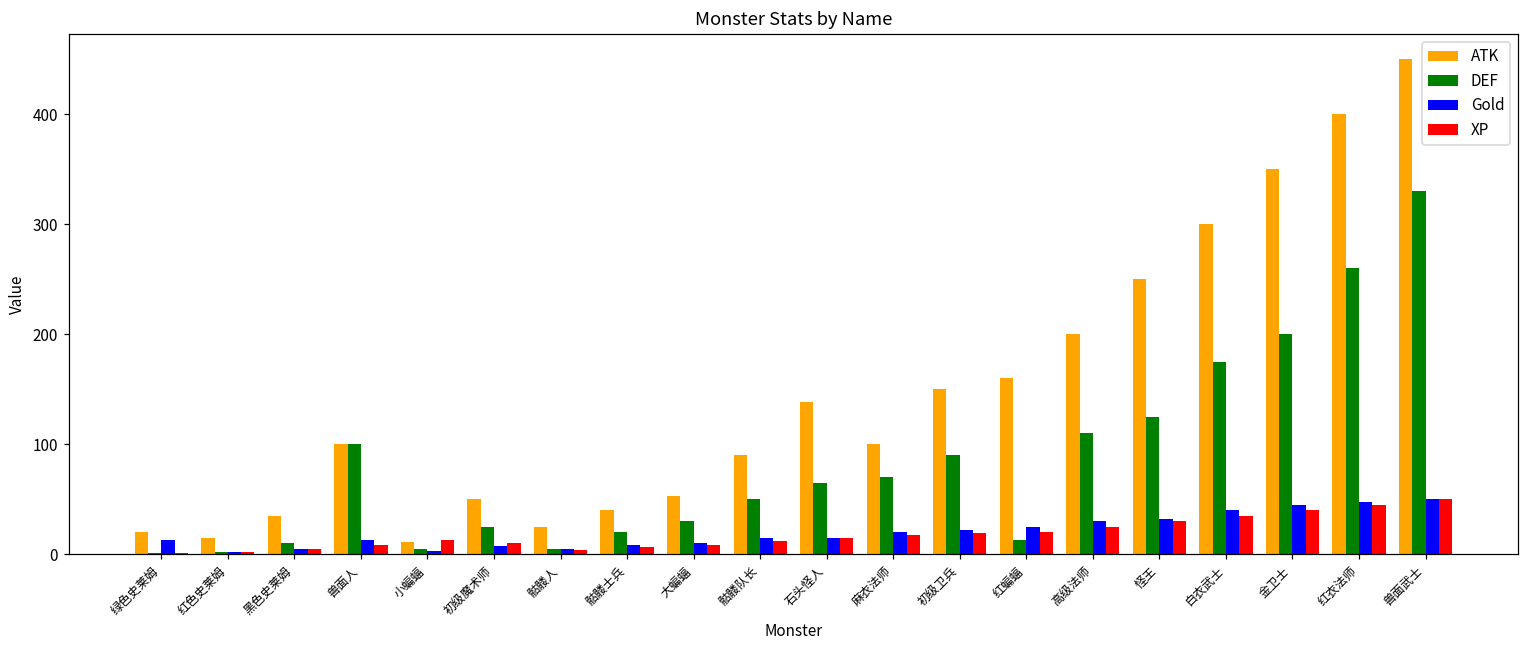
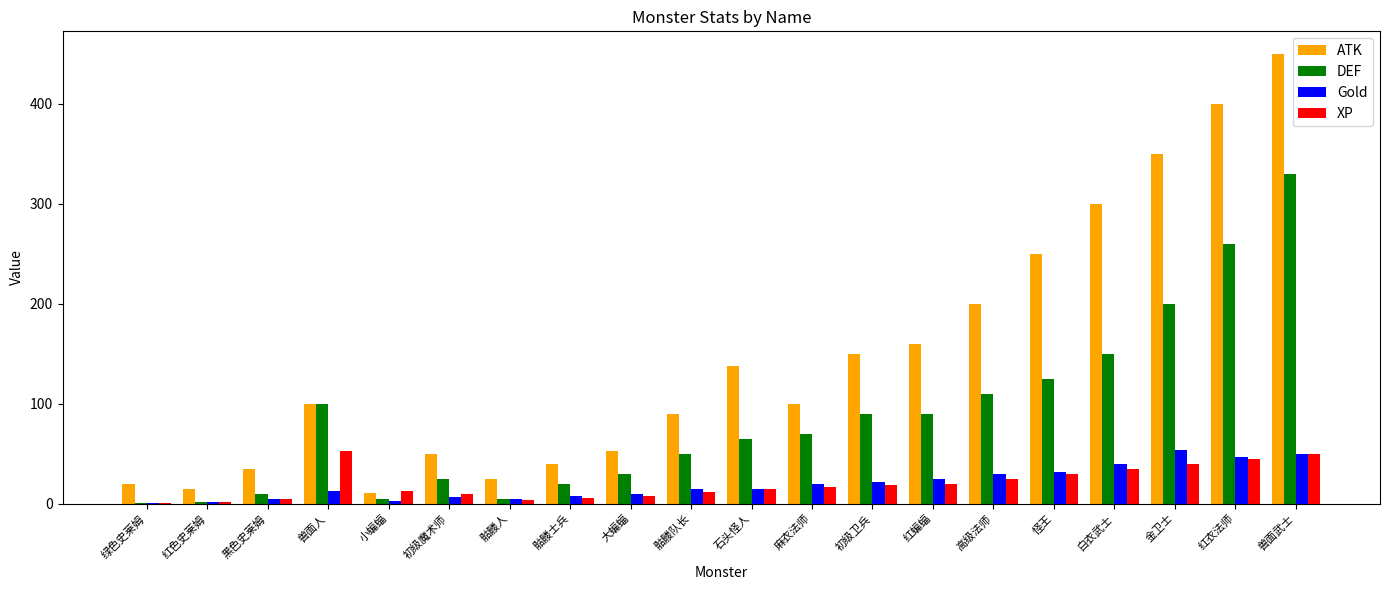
Gold, 绿色史莱姆: 10 -> 0
XP, 兽面人: 10 -> 50
DEF, 红蝙蝠: 10 -> 90
DEF, 白衣武士: 180 -> 150
Gold, 金卫士: 45 -> 54
